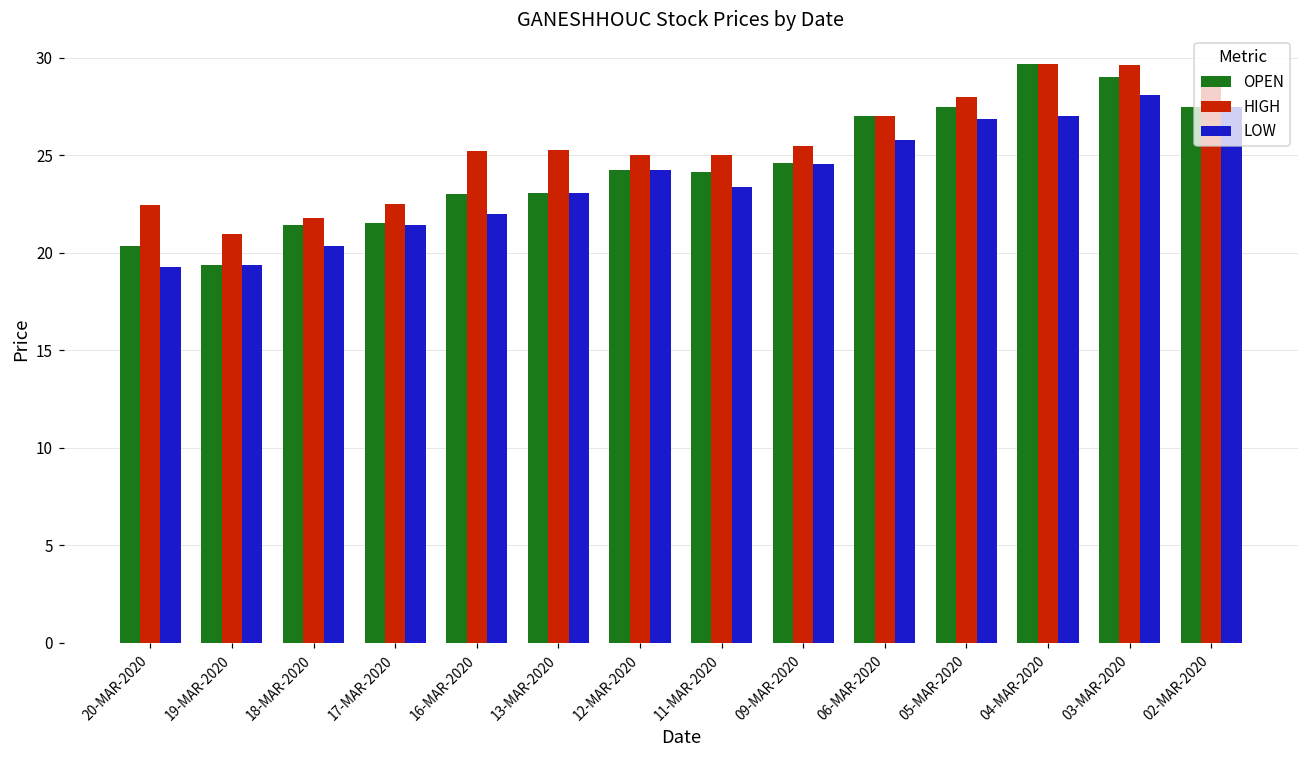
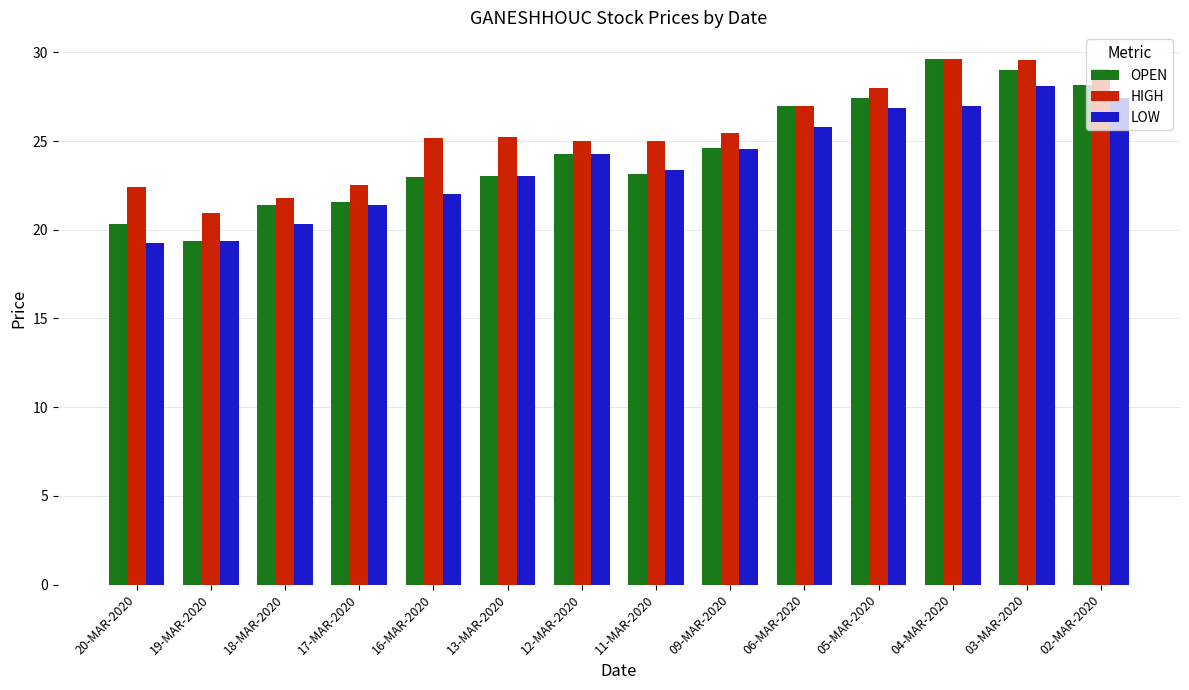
OPEN, 11-MAR-2020: 24.2 -> 23.1
OPEN, 02-MAR-2020: 27.5 -> 28.2
